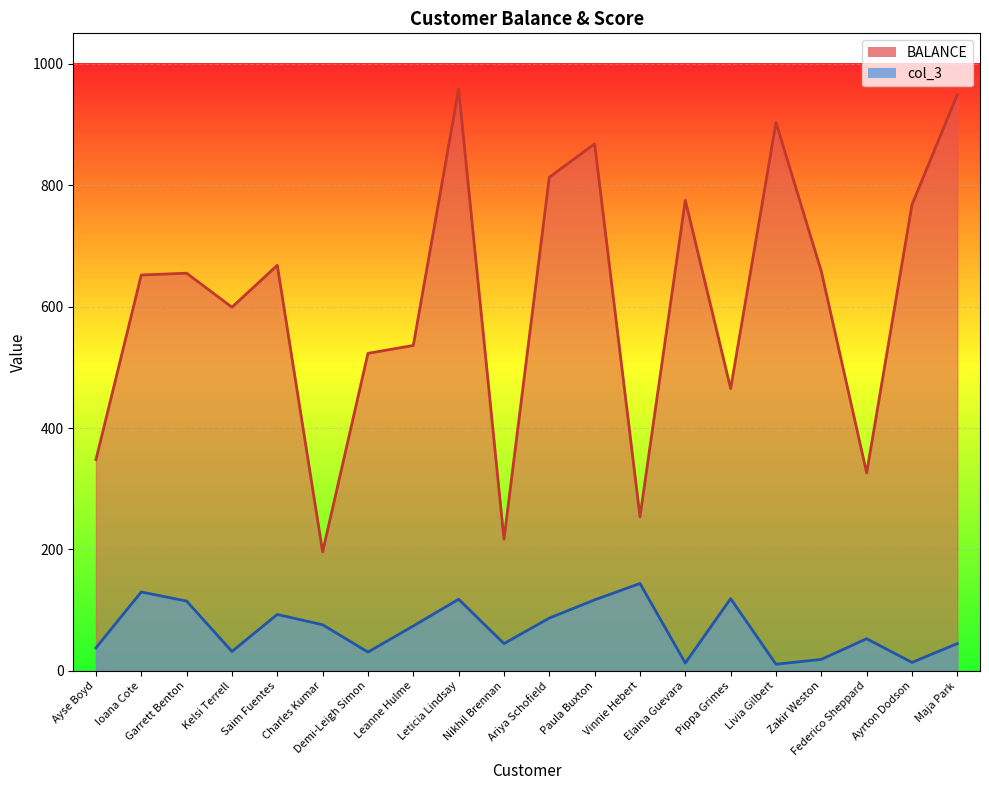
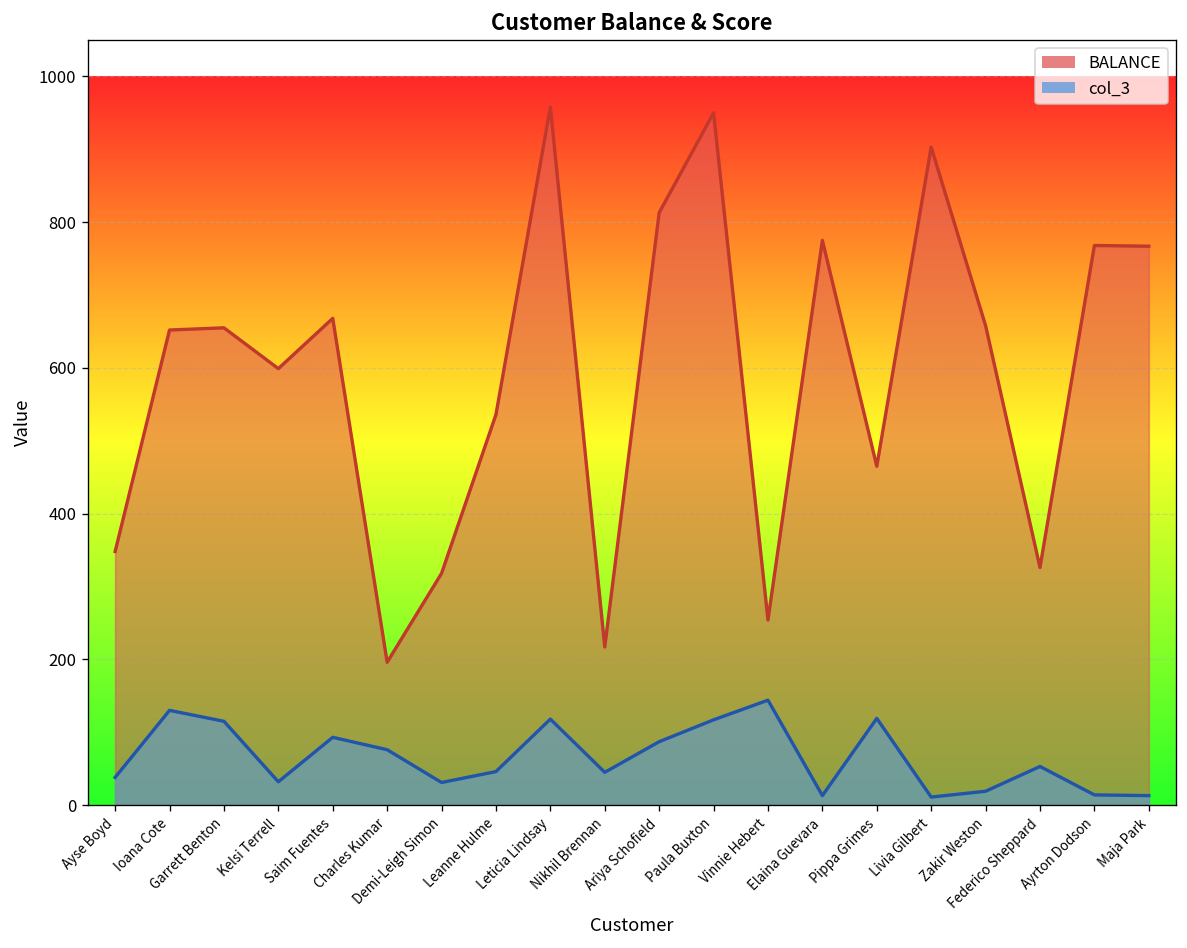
BALANCE, Demi-Leigh Simon: 520 -> 320
col_3, Leanne Hulme: 70 -> 50
BALANCE, Paula Buxton: 870 -> 950
BALANCE, Maja Park: 950 -> 770
col_3, Maja Park: 50 -> 10
